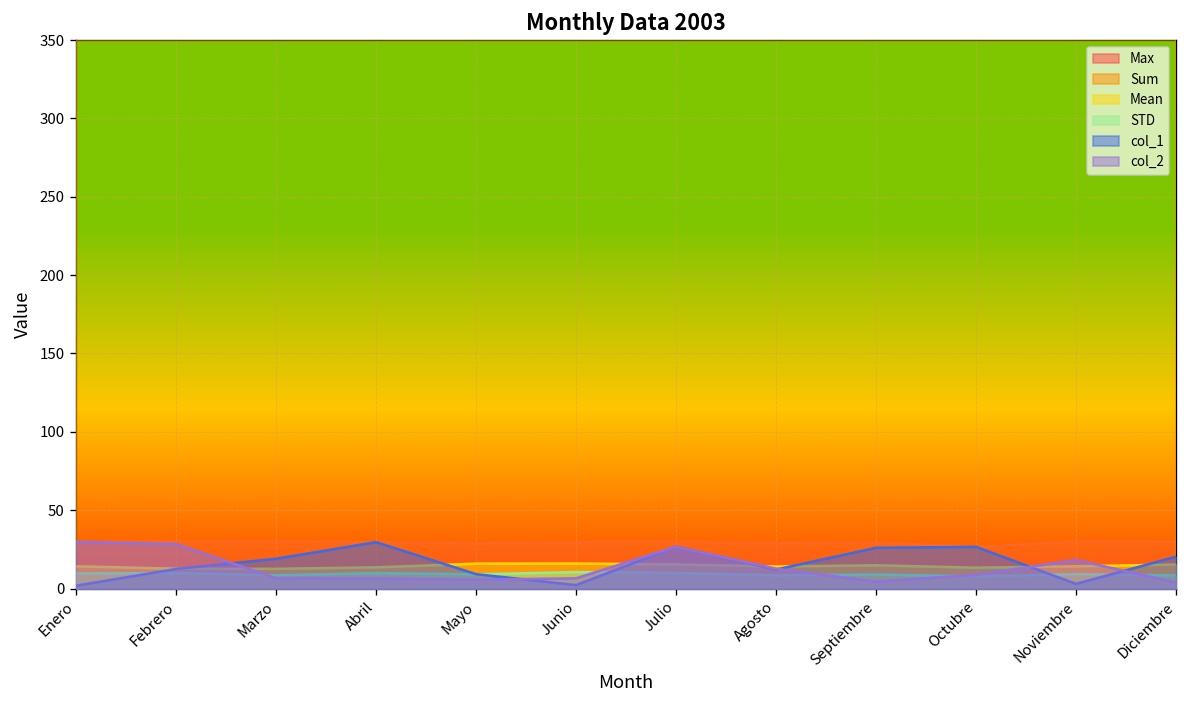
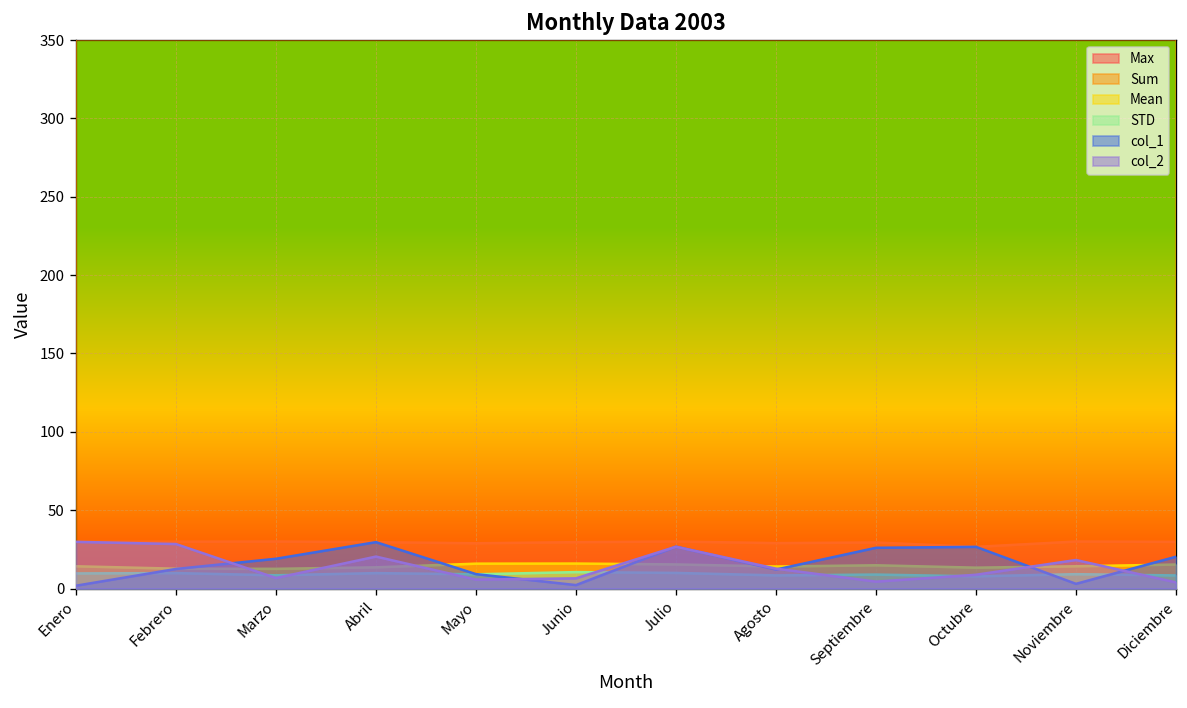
col_2, Abril: 6 -> 20
